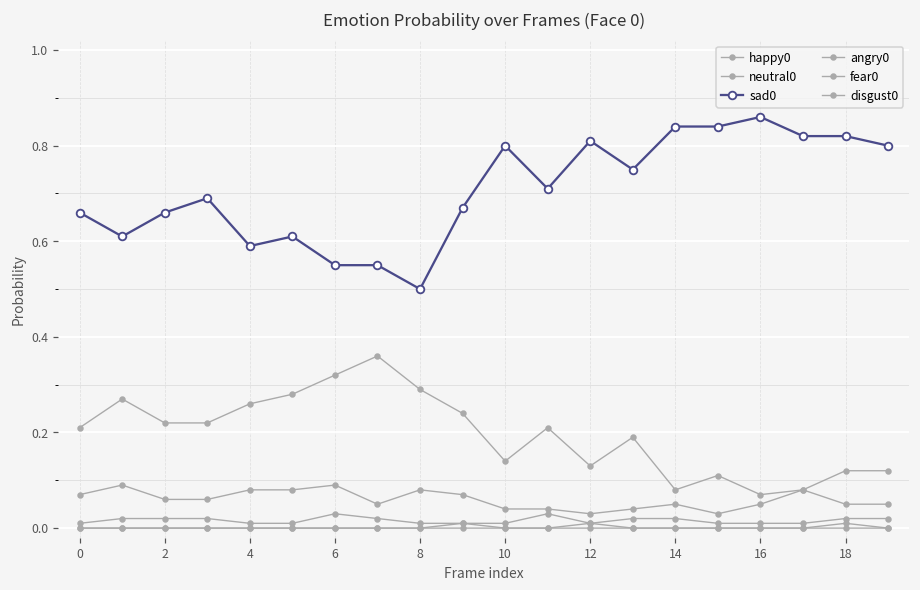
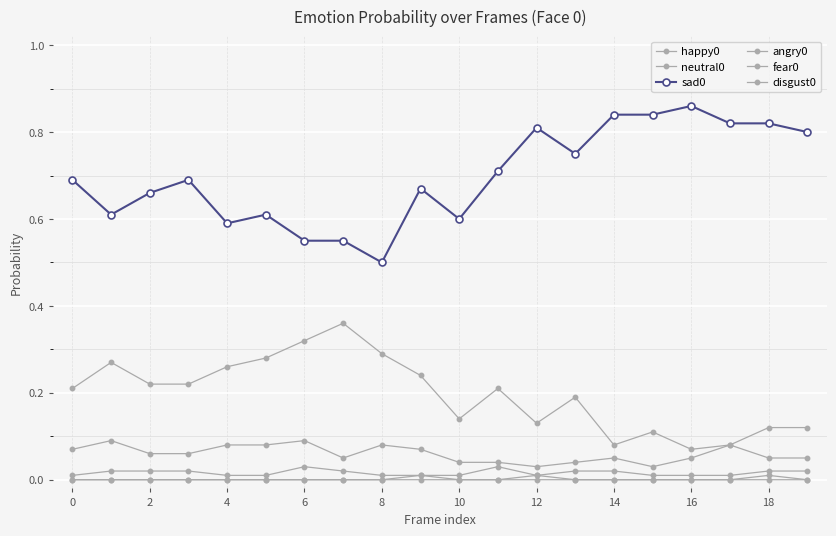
sad0, 0: 0.66 -> 0.69
sad0, 10: 0.8 -> 0.6
